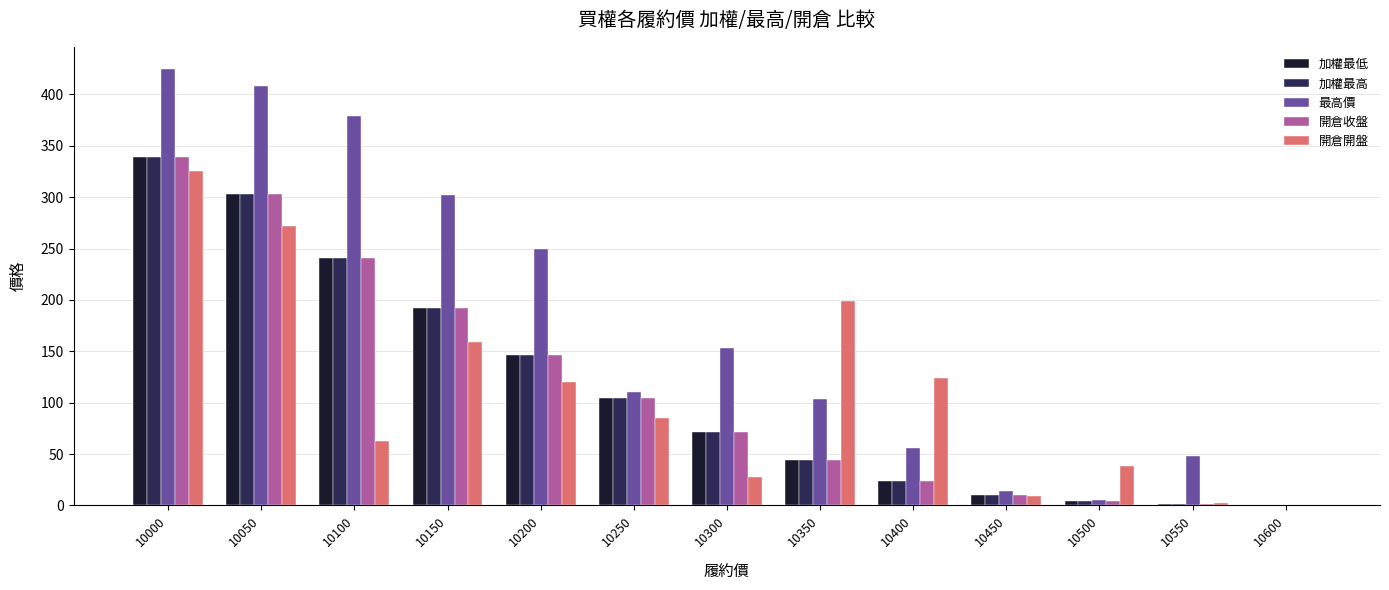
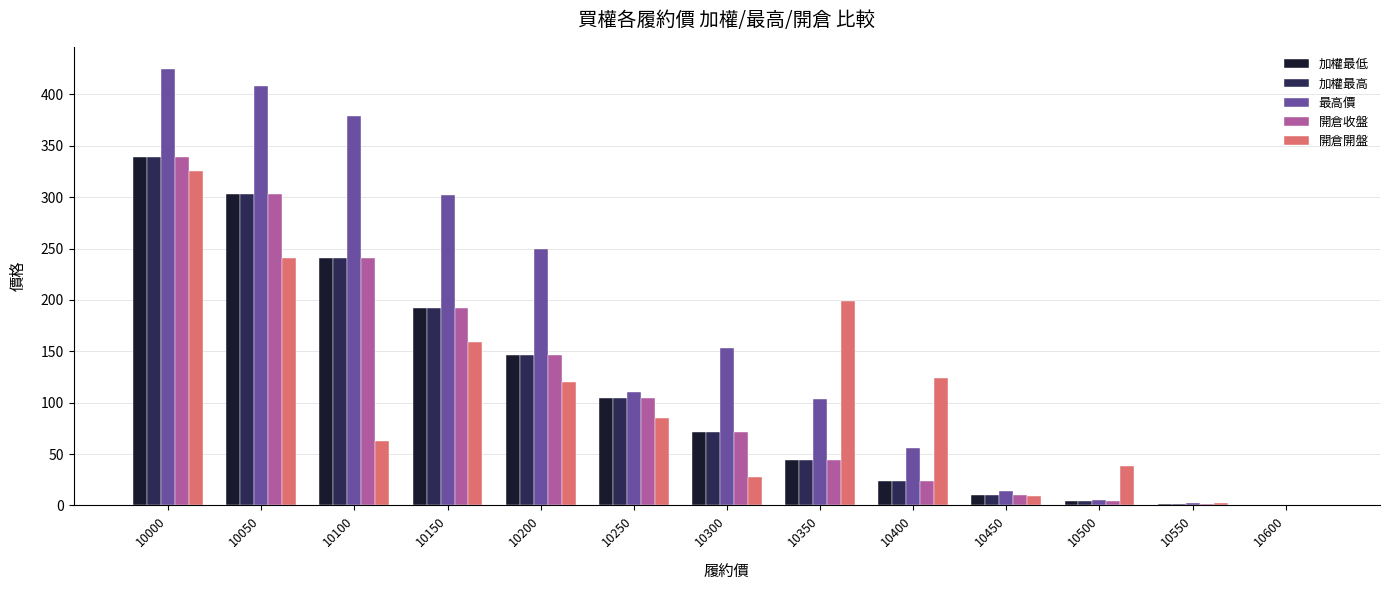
開倉開盤, 10050: 272 -> 241
最高價, 10550: 48 -> 2
